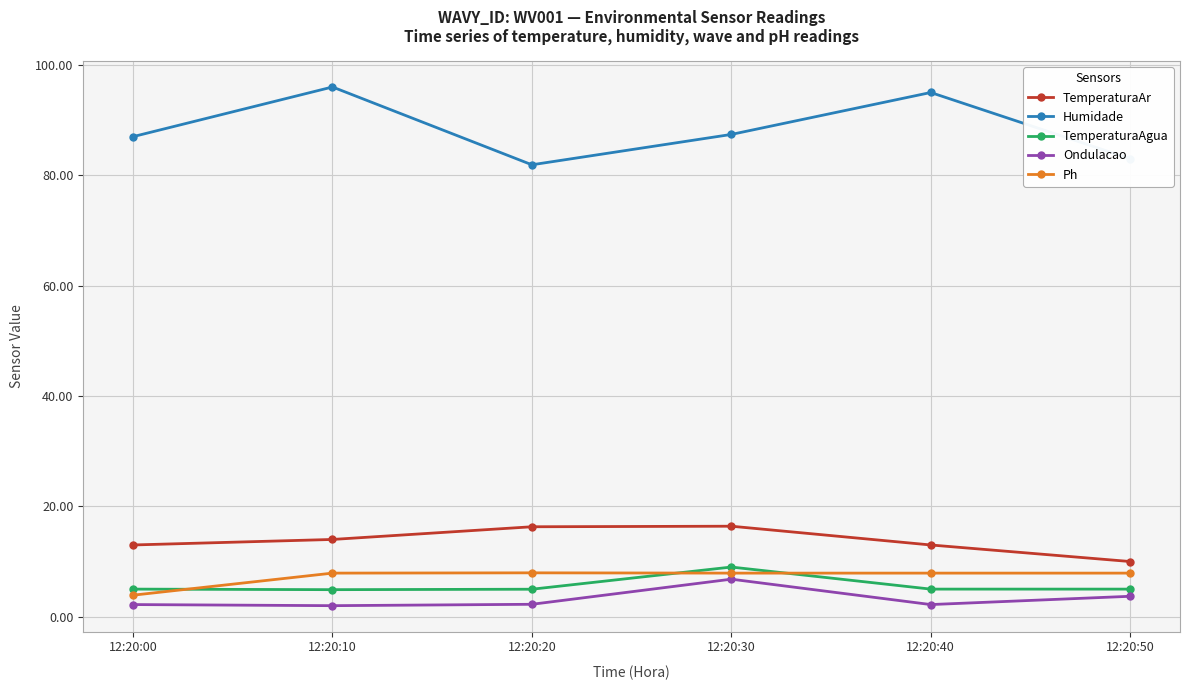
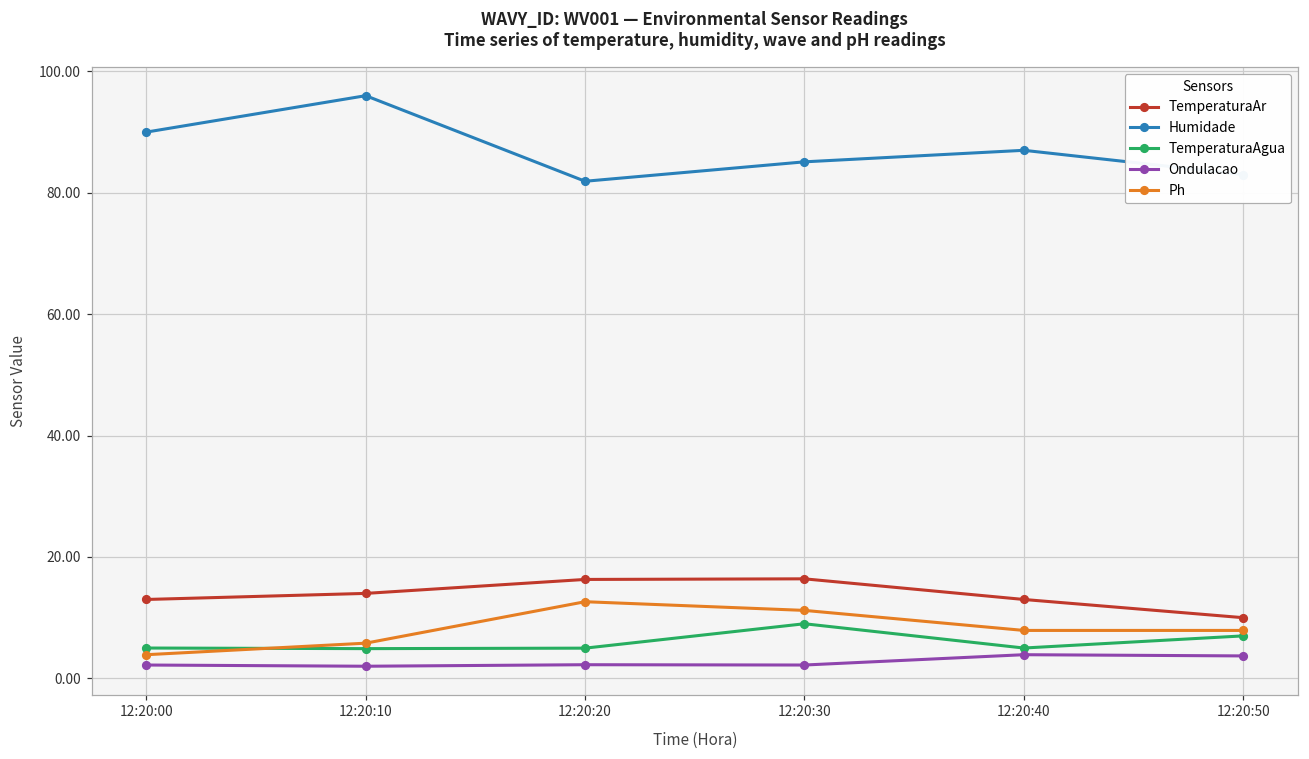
Humidade, 12:20:00: 87 -> 90
Ph, 12:20:10: 8 -> 6
Ph, 12:20:20: 8 -> 13
Humidade, 12:20:30: 87 -> 85
Ondulacao, 12:20:30: 7 -> 2
Ph, 12:20:30: 8 -> 11
Humidade, 12:20:40: 95 -> 87
Ondulacao, 12:20:40: 2 -> 4
TemperaturaAgua, 12:20:50: 5 -> 7
